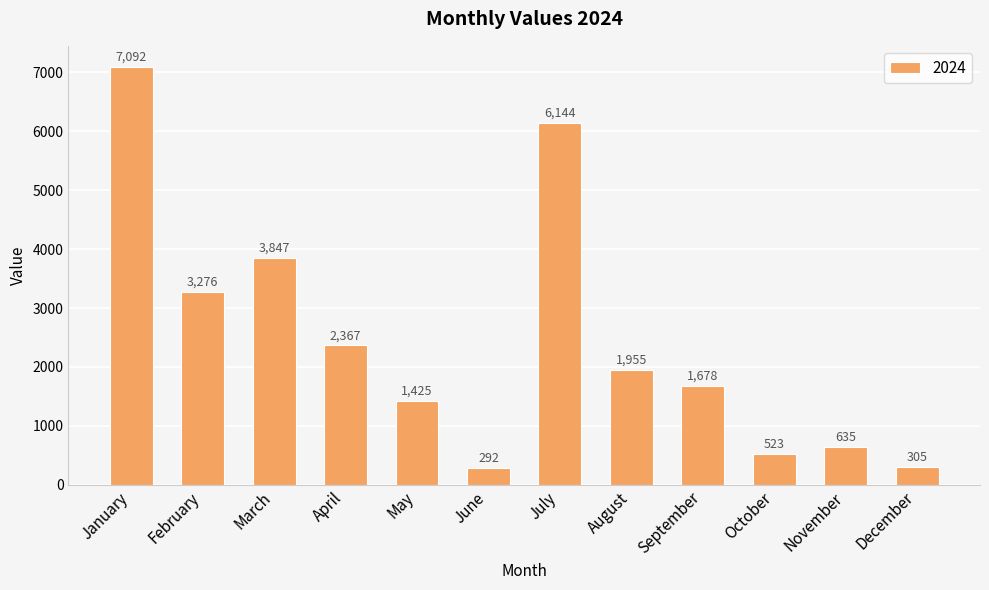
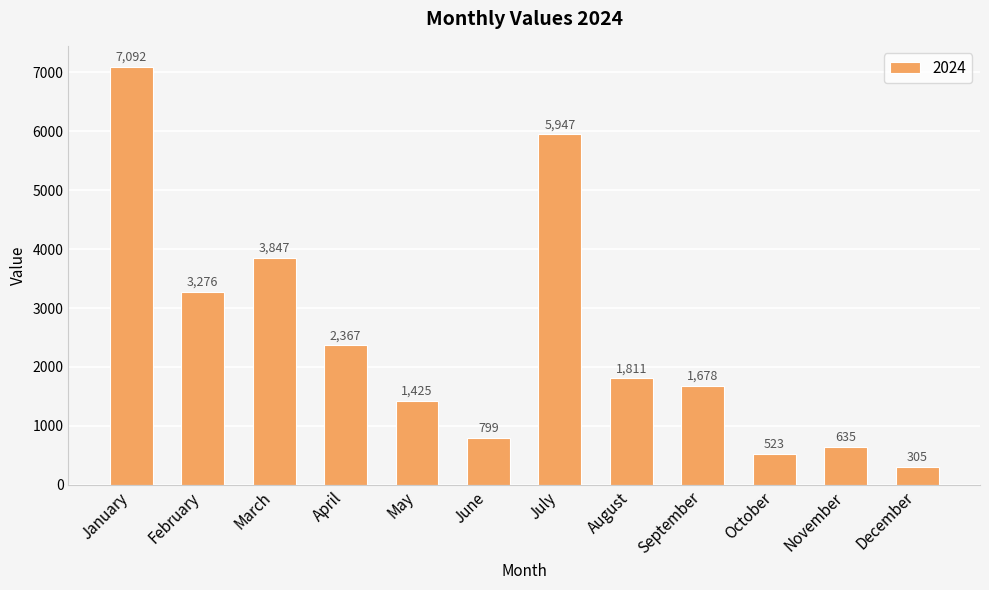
June: 292 -> 799
July: 6,144 -> 5,947
August: 1,955 -> 1,811
